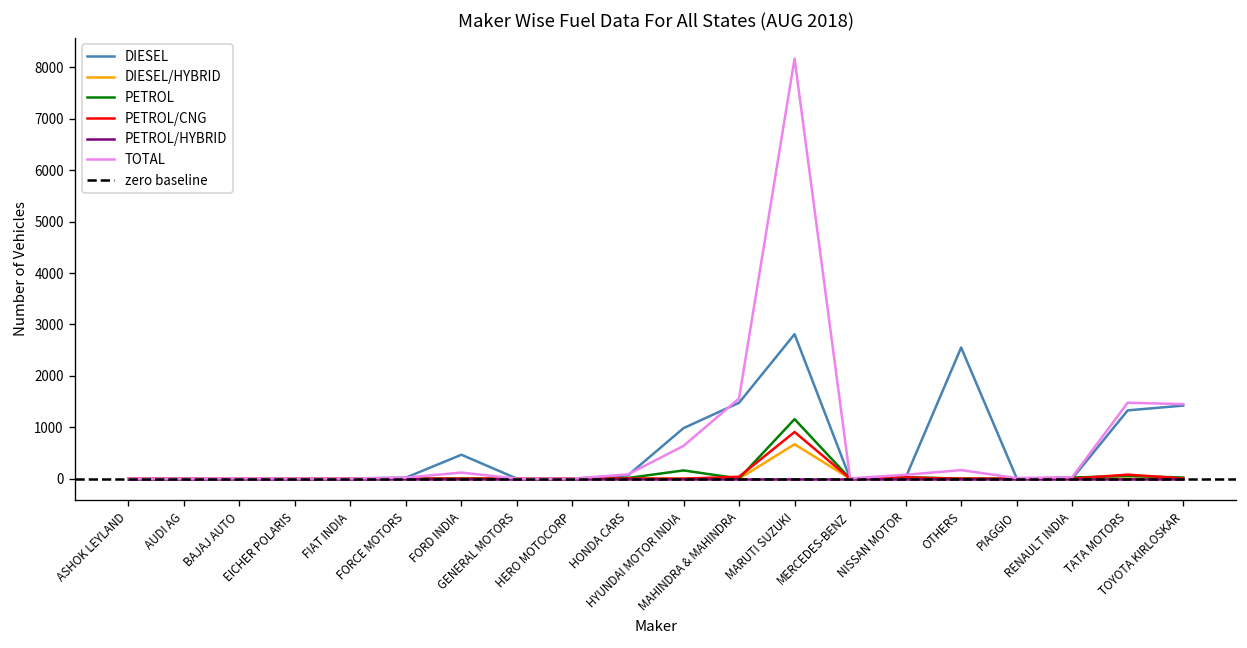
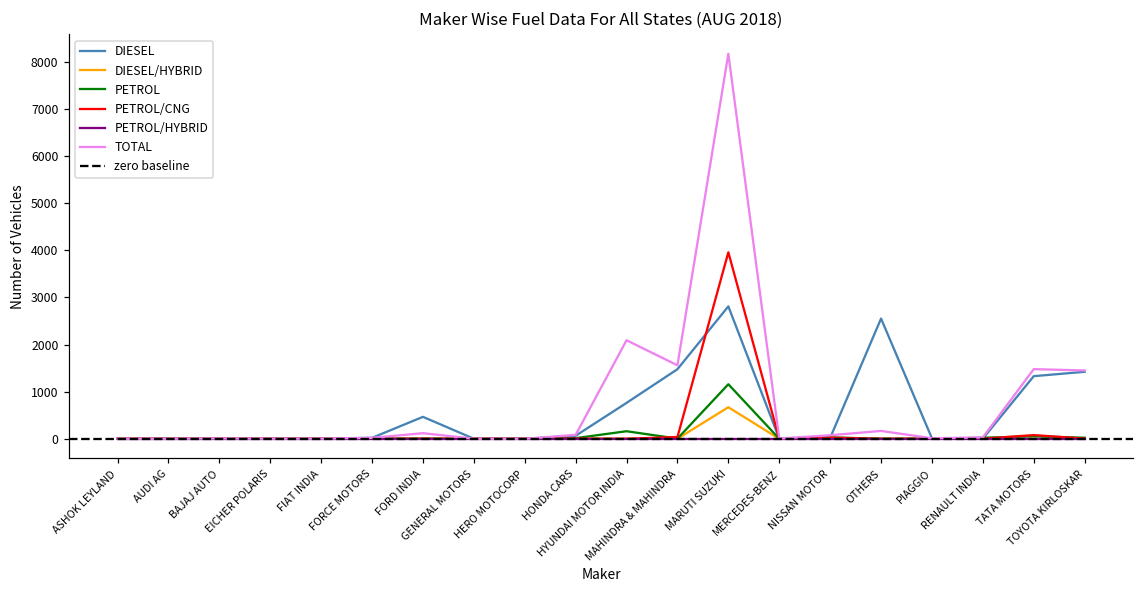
DIESEL, HYUNDAI MOTOR INDIA: 1000 -> 800
TOTAL, HYUNDAI MOTOR INDIA: 600 -> 2100
PETROL/CNG, MARUTI SUZUKI: 900 -> 4000
